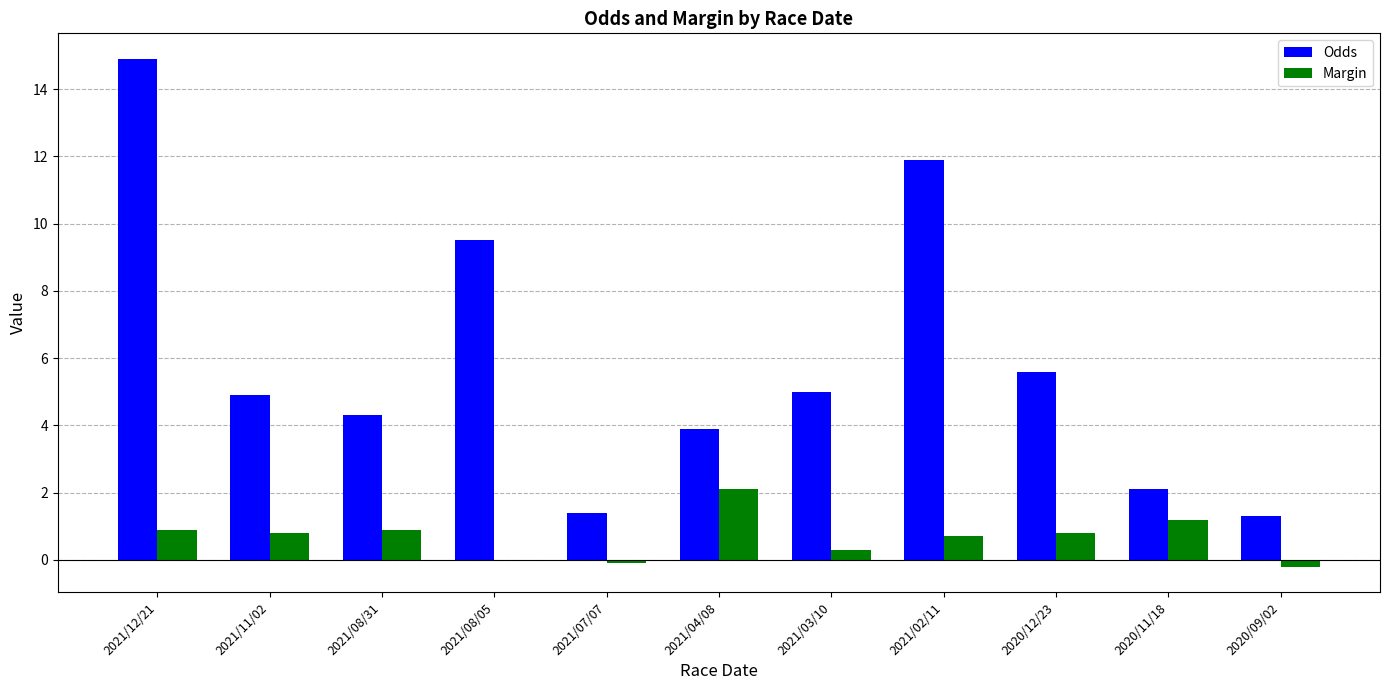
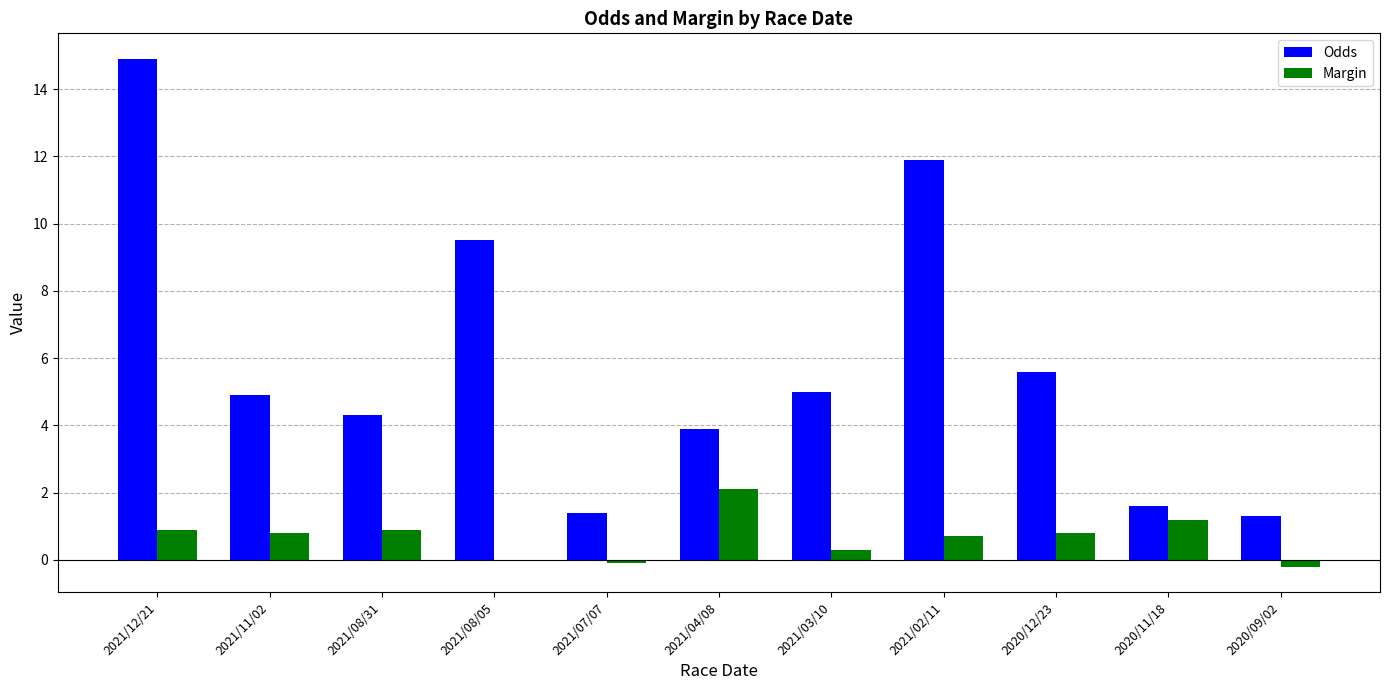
Odds, 2020/11/18: 2.1 -> 1.6
